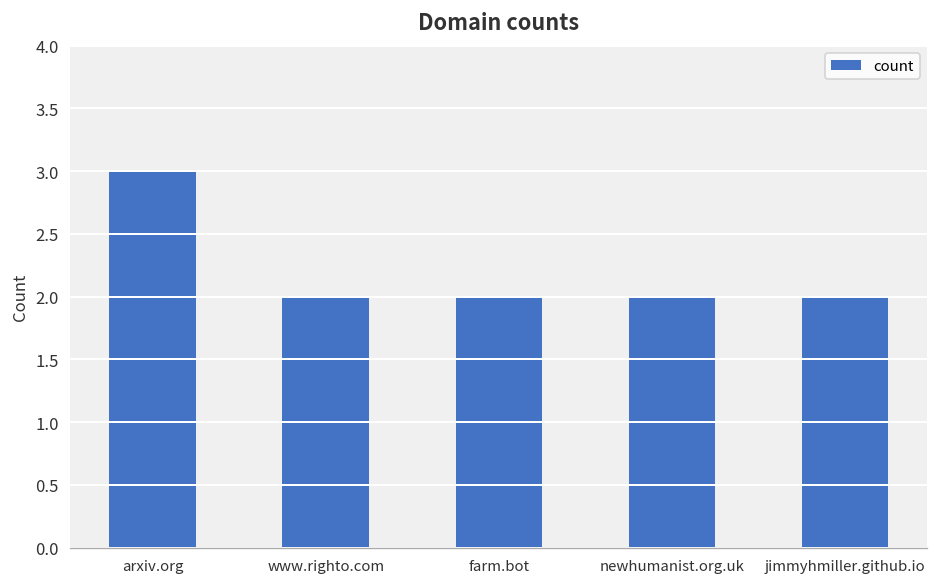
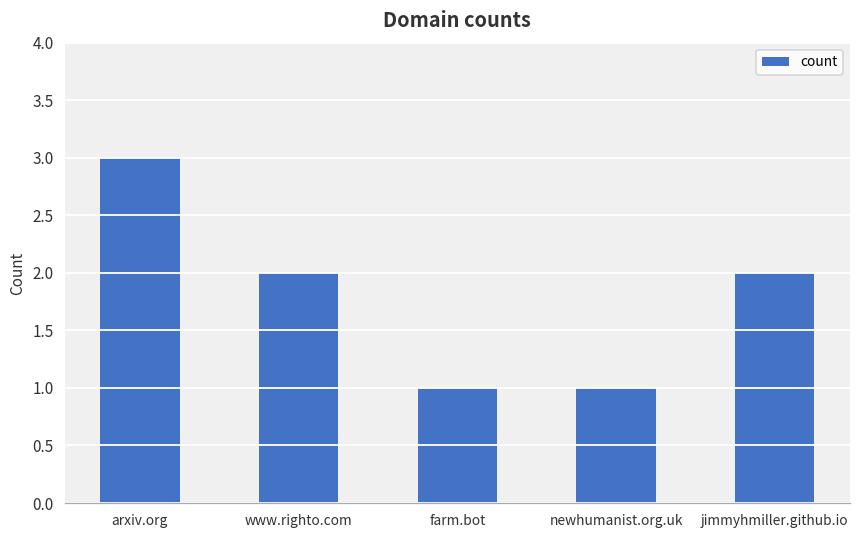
farm.bot: 2 -> 1
newhumanist.org.uk: 2 -> 1
